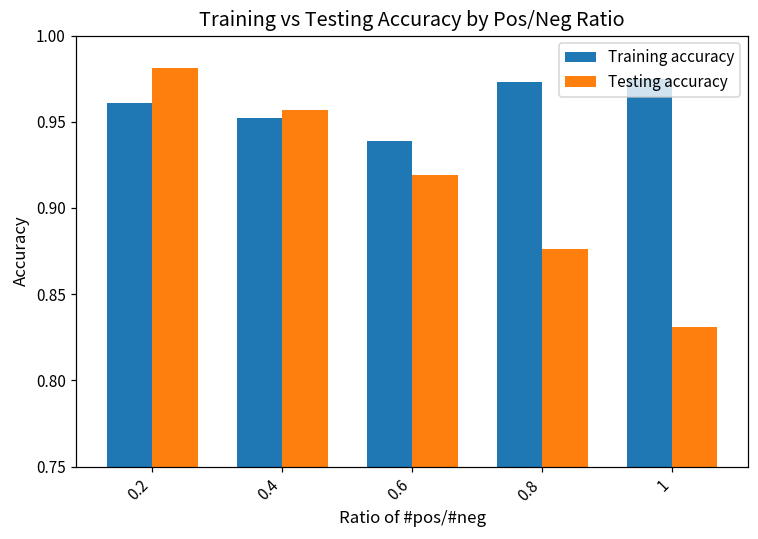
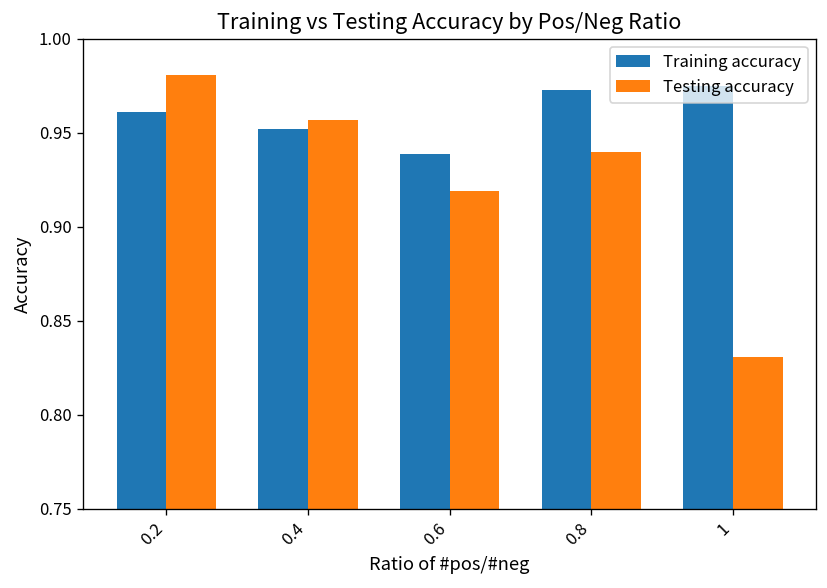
Testing accuracy, 0.8: 0.876 -> 0.940
